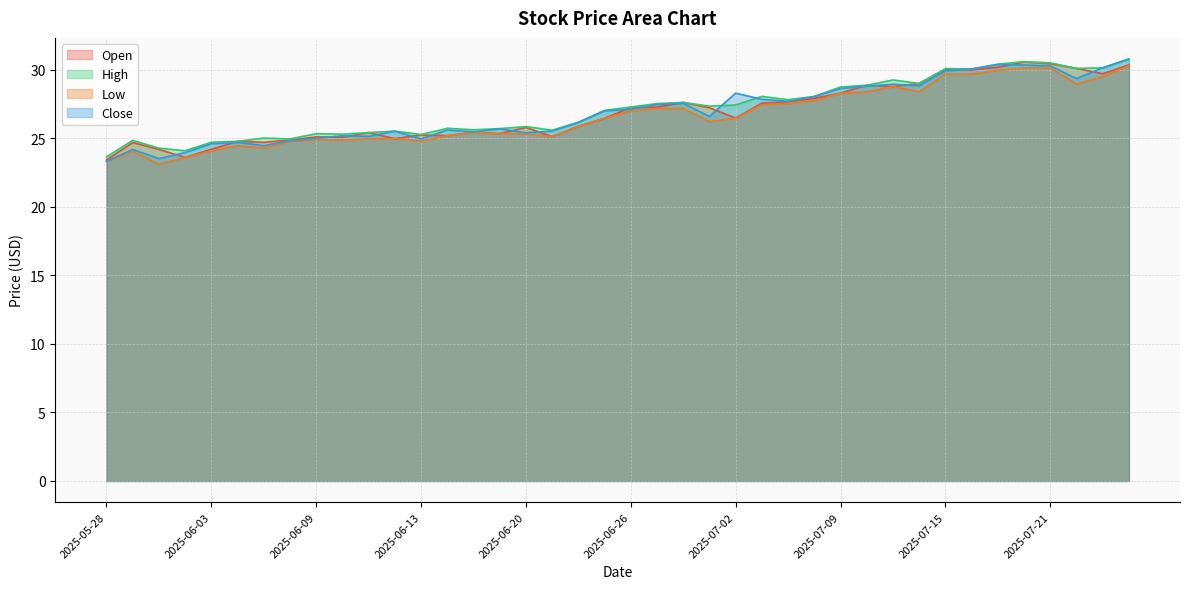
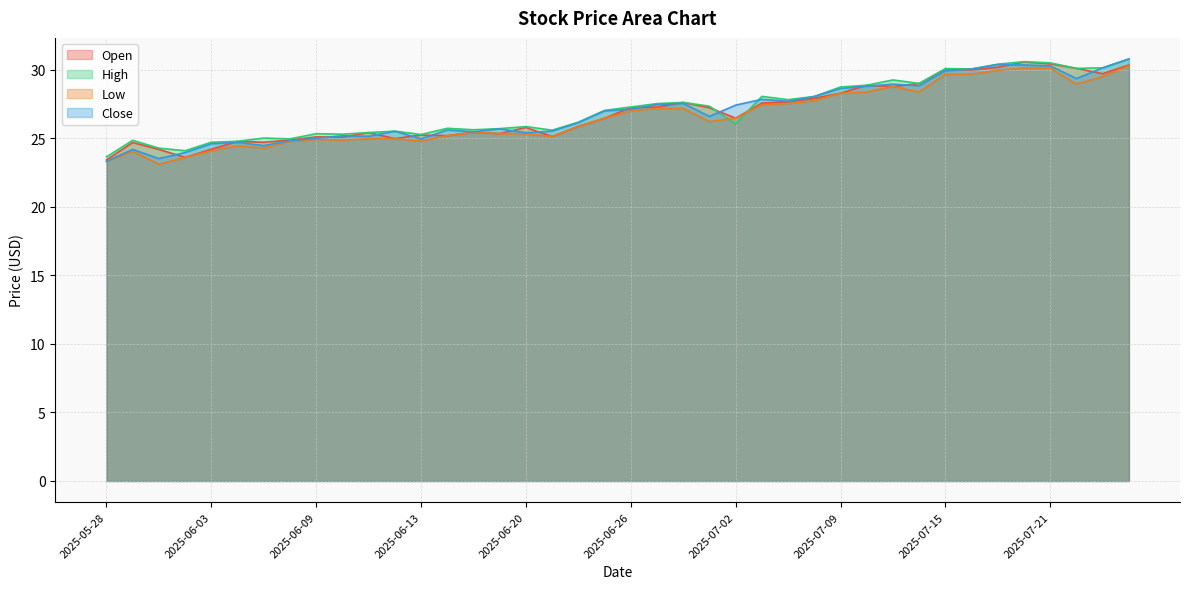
High, 2025-07-02: 27.4 -> 26.1
Close, 2025-07-02: 28.3 -> 27.4
